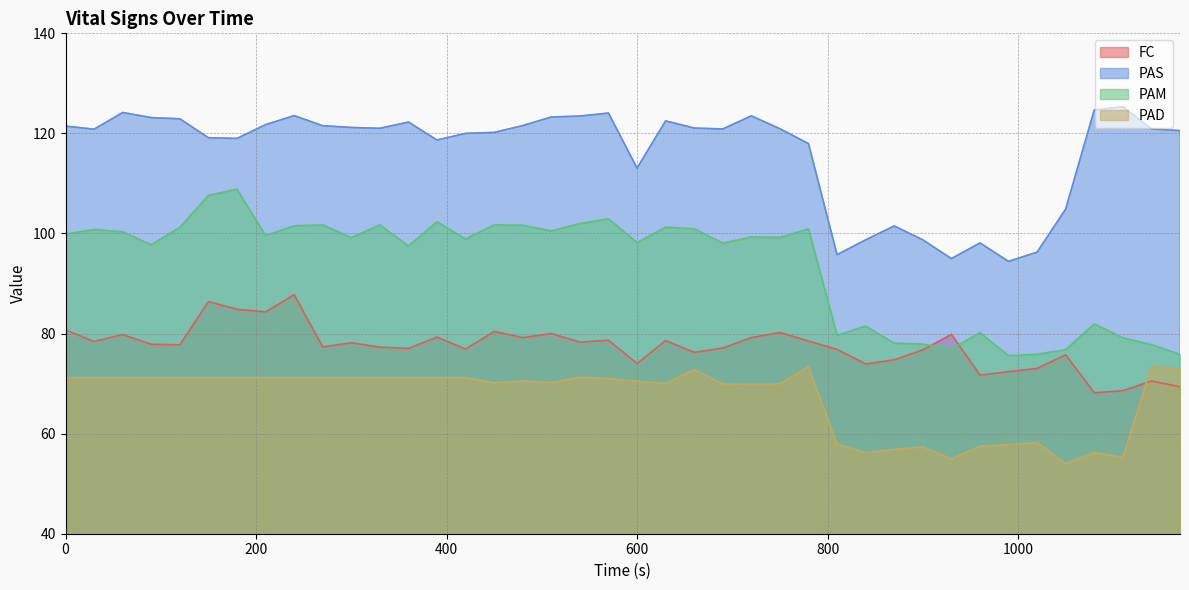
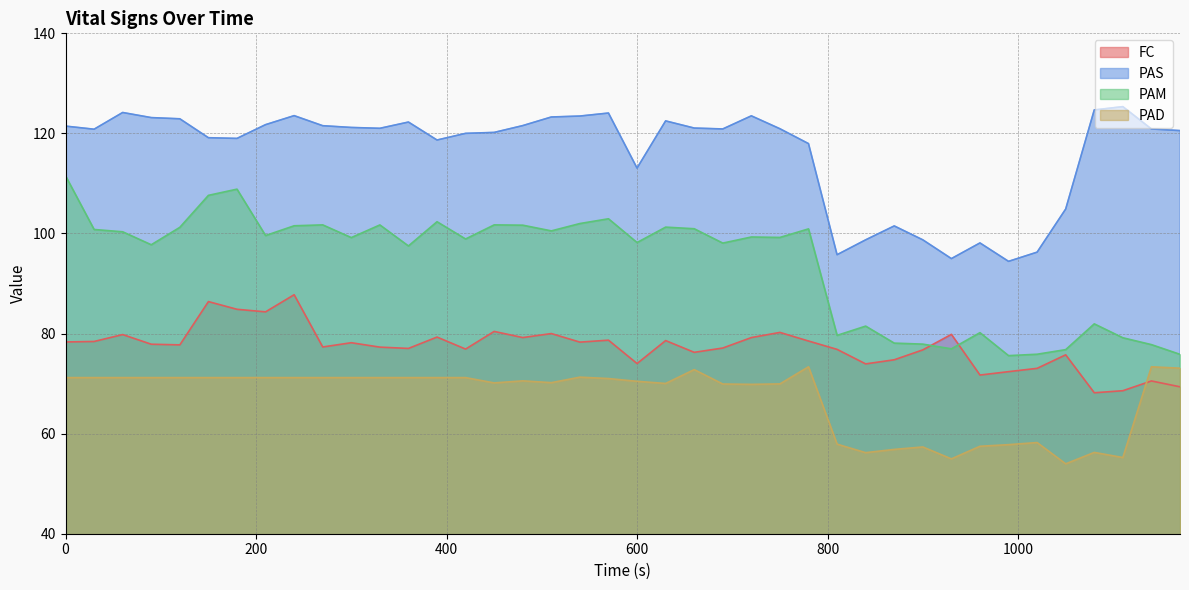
FC, 0: 81 -> 78
PAM, 0: 100 -> 112
